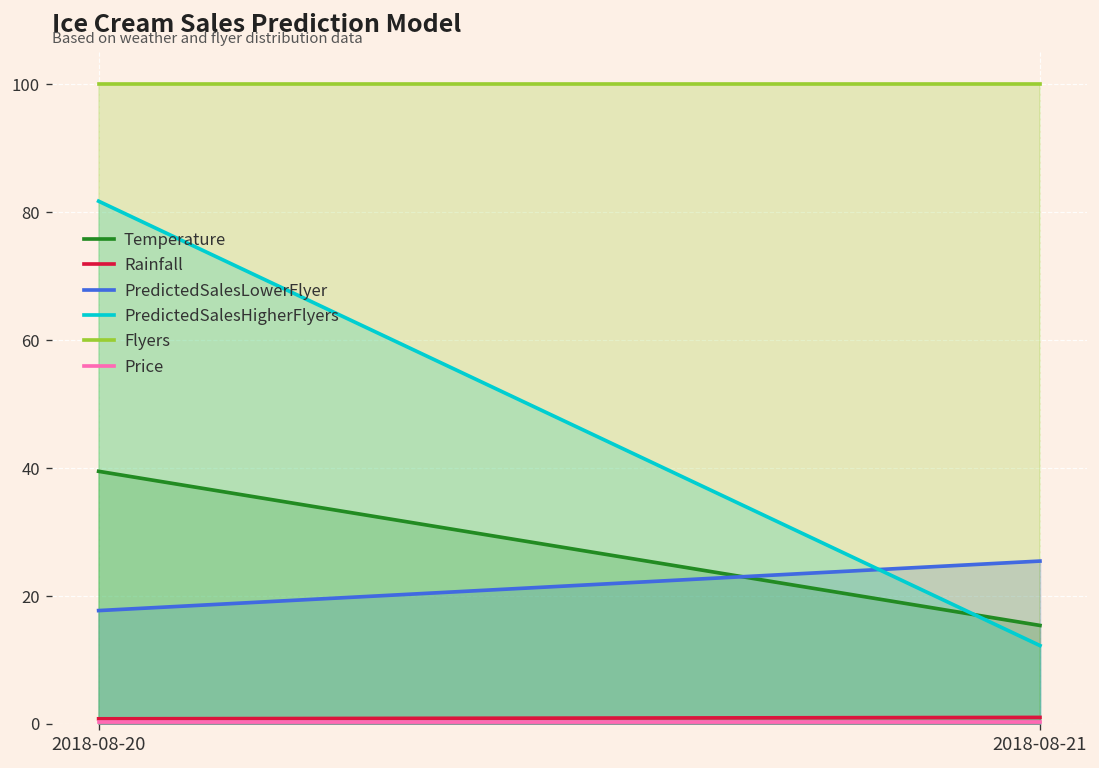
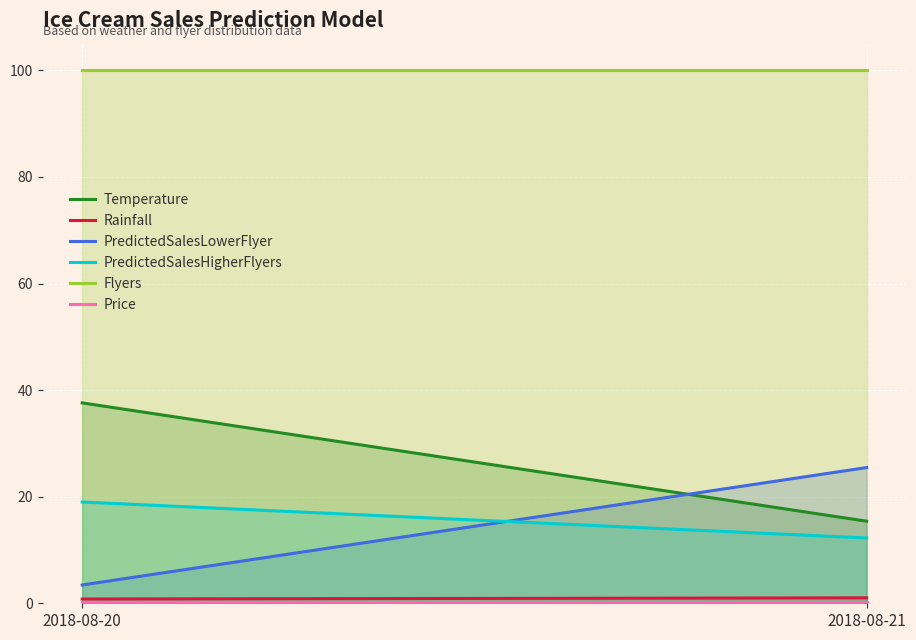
Temperature, 2018-08-20: 40 -> 38
PredictedSalesLowerFlyer, 2018-08-20: 18 -> 3
PredictedSalesHigherFlyers, 2018-08-20: 82 -> 19
